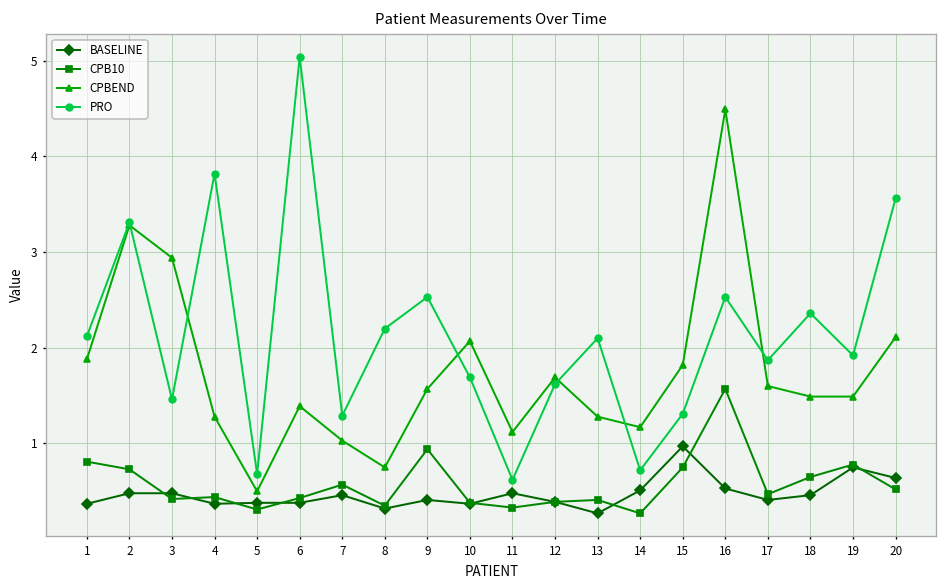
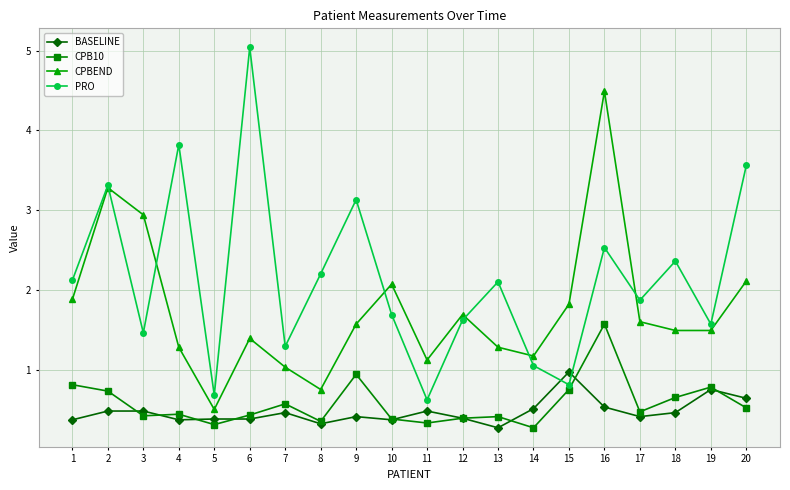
PRO, 9: 2.5 -> 3.1
PRO, 14: 0.7 -> 1.1
PRO, 15: 1.3 -> 0.8
PRO, 19: 1.9 -> 1.6
